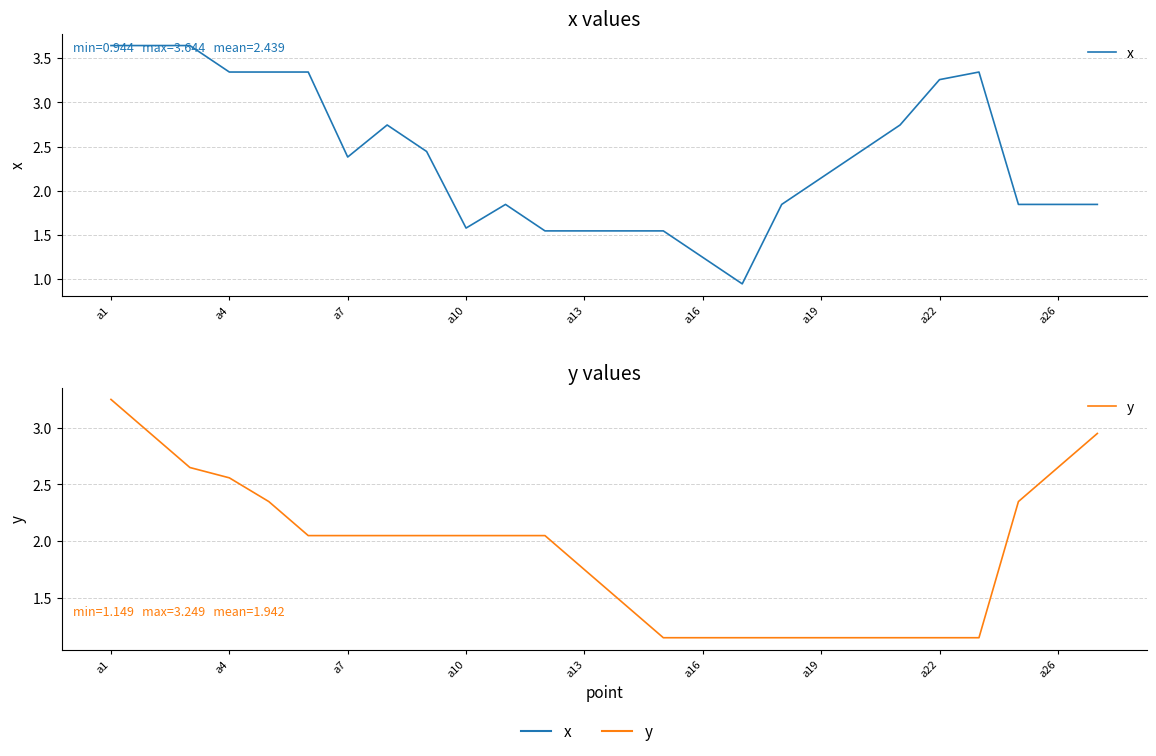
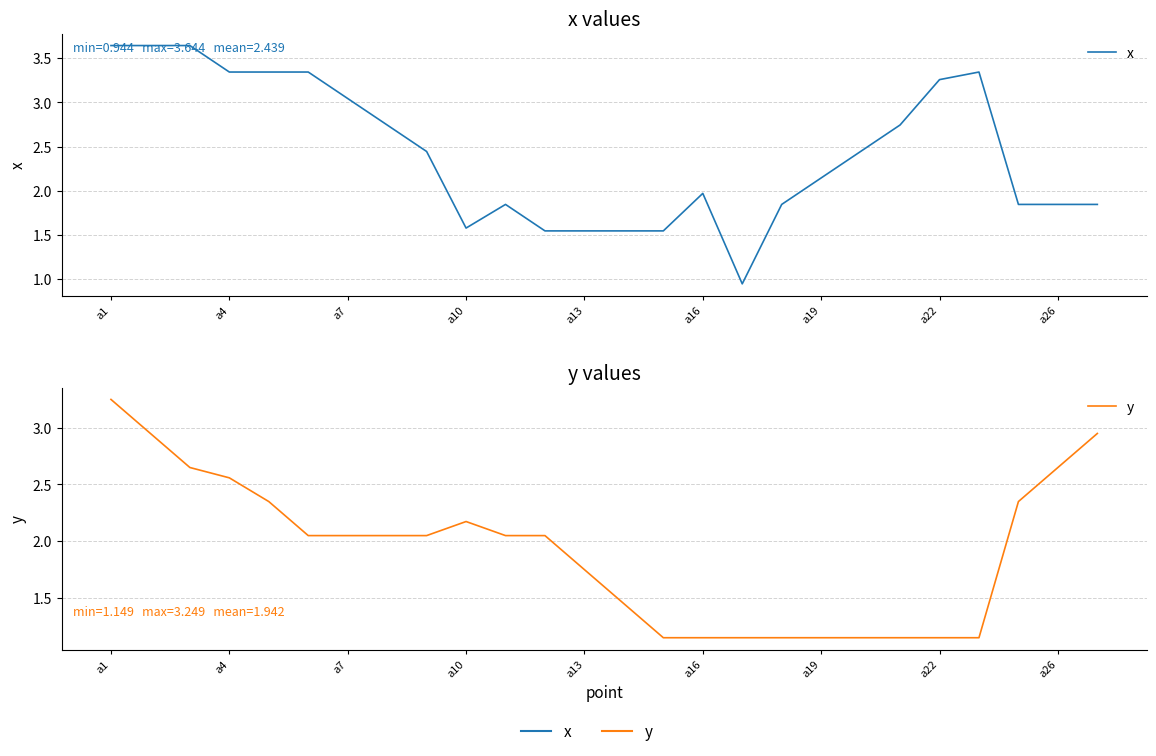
x values, a7: 2.4 -> 3.0
x values, a16: 1.2 -> 2.0
y values, a10: 2.05 -> 2.17
